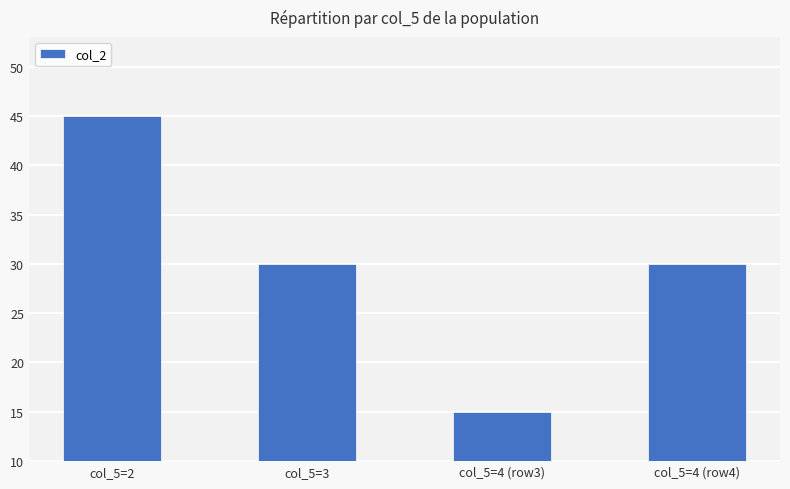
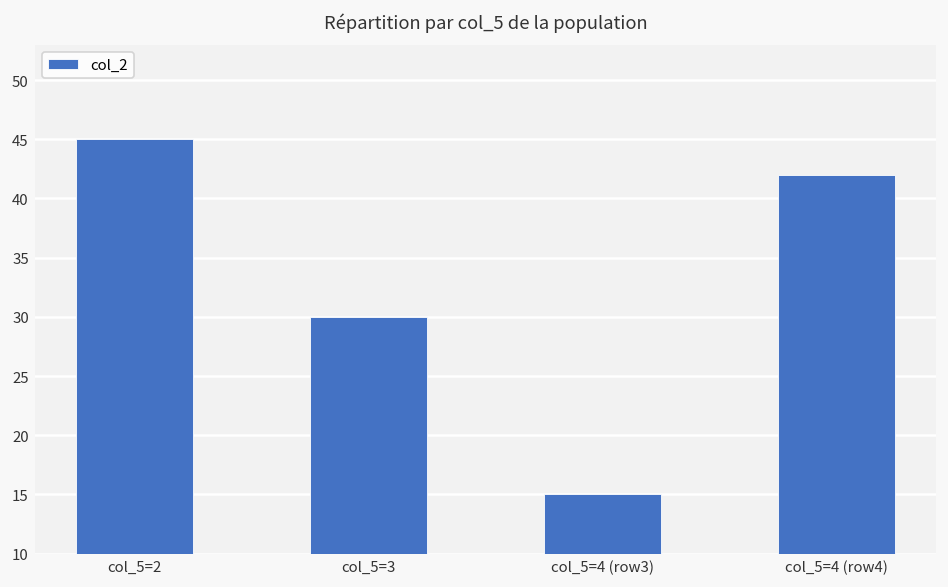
col_5=4 (row4): 30 -> 42
